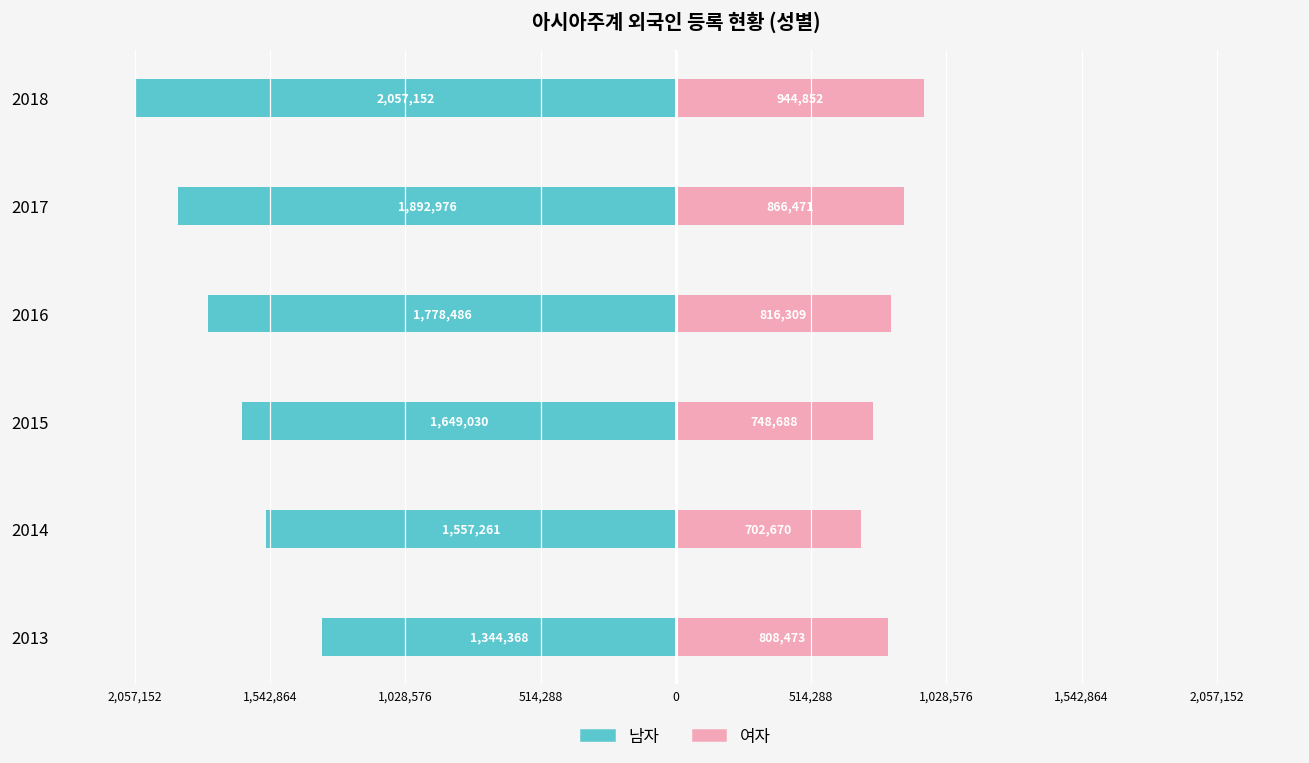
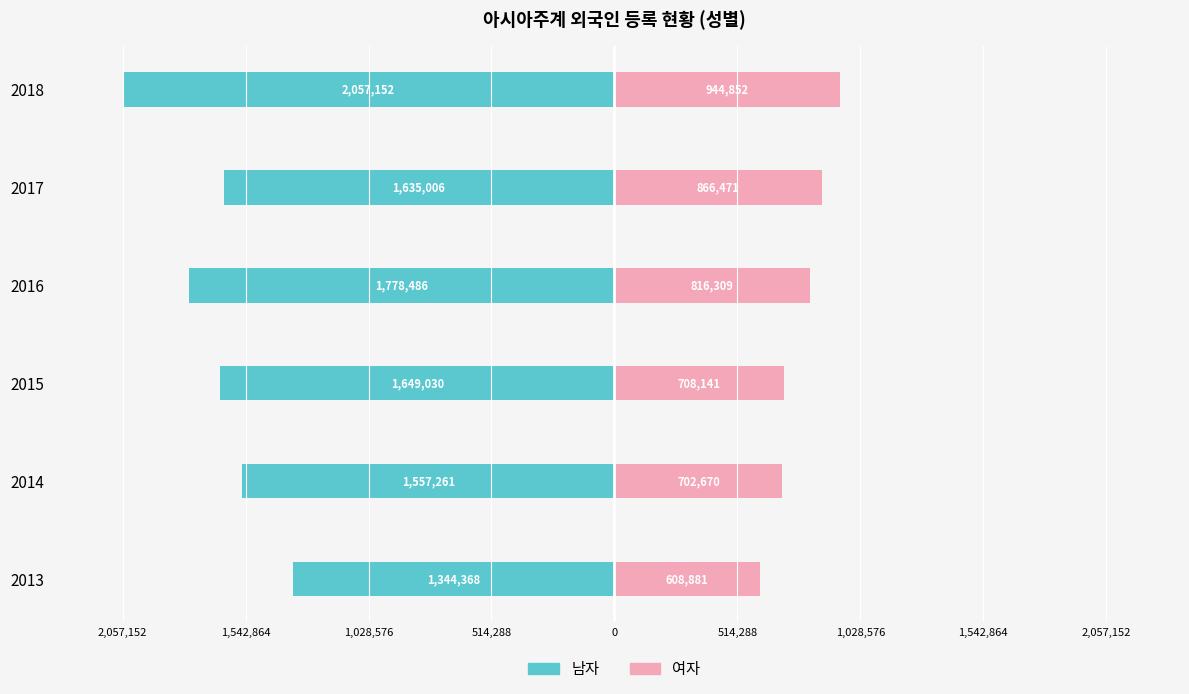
남자, 2017: 1,892,976 -> 1,635,006
여자, 2015: 748,688 -> 708,141
여자, 2013: 808,473 -> 608,881
